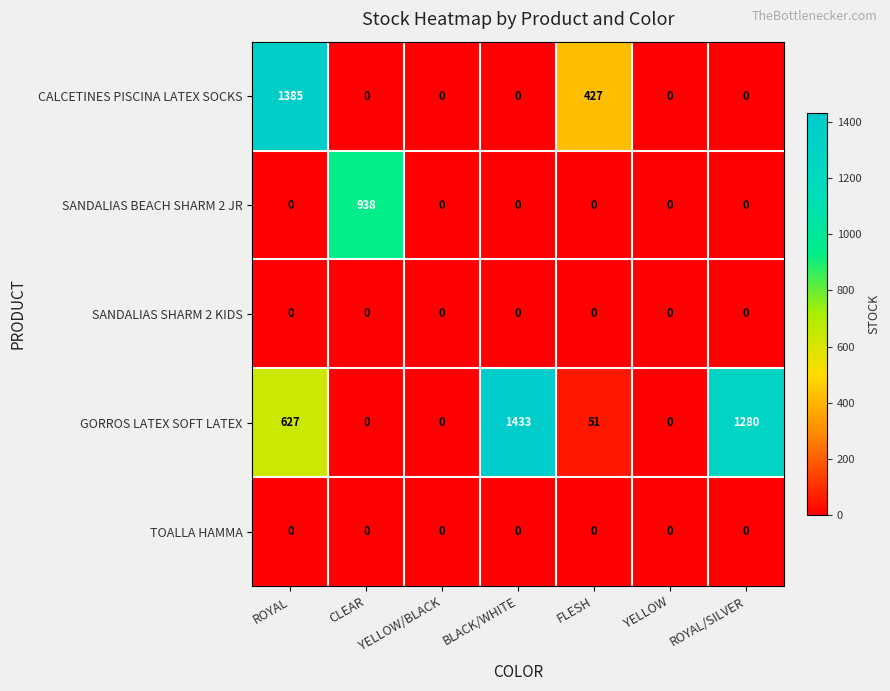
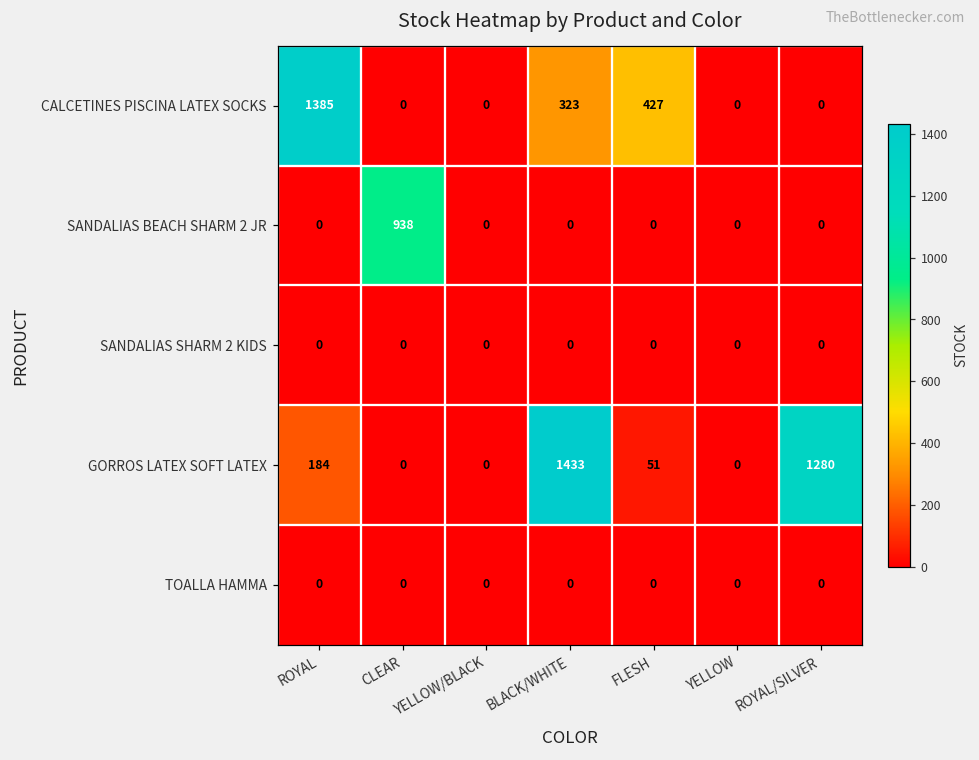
CALCETINES PISCINA LATEX SOCKS, BLACK/WHITE: 0 -> 323
GORROS LATEX SOFT LATEX, ROYAL: 627 -> 184
